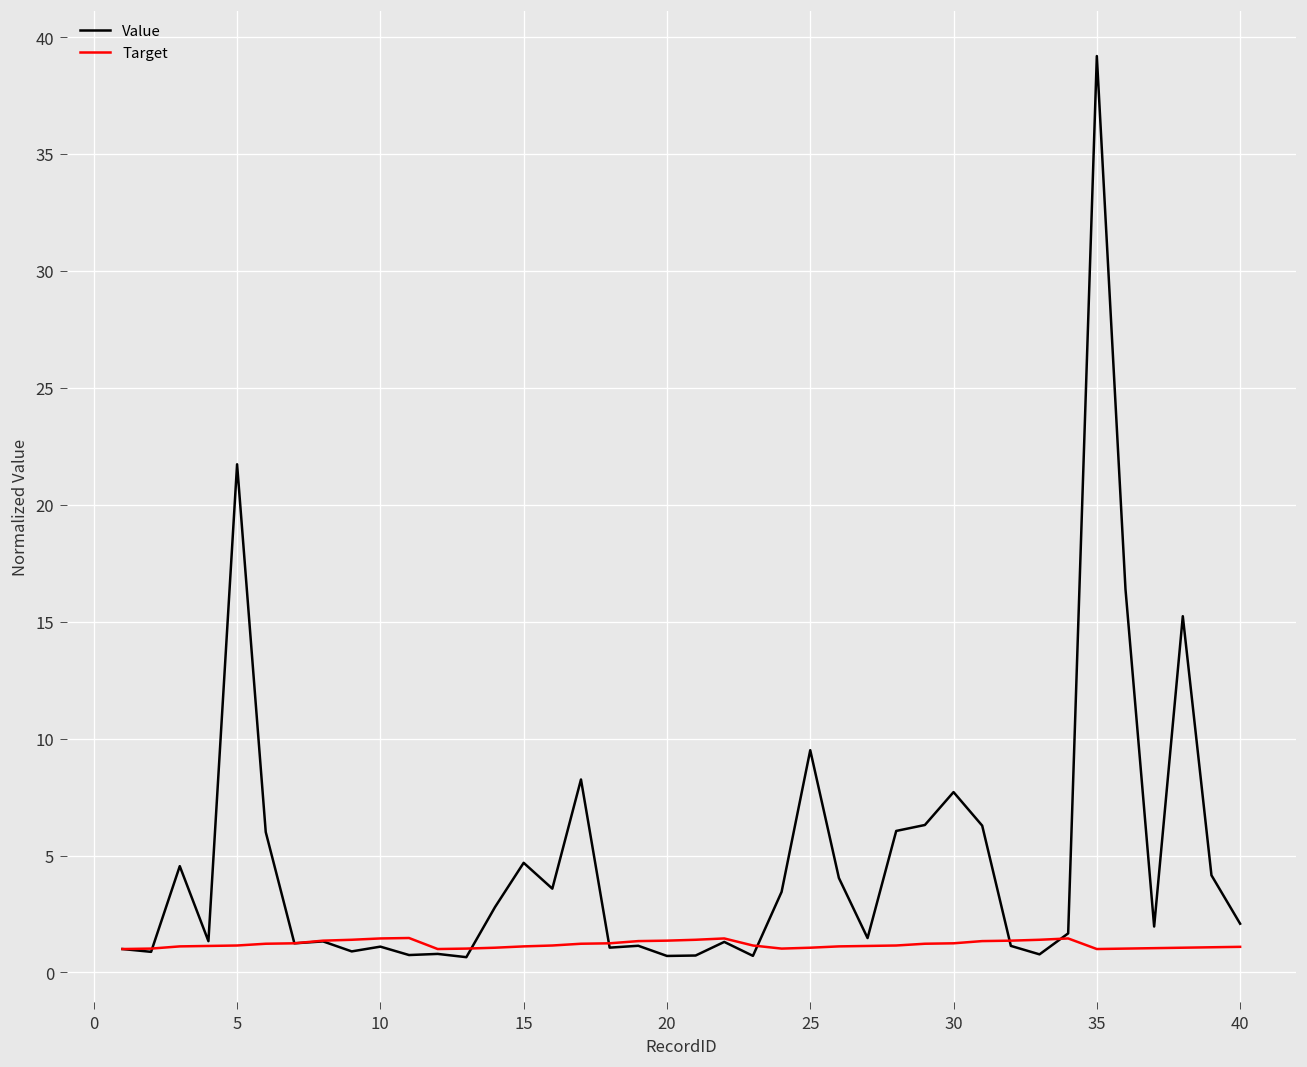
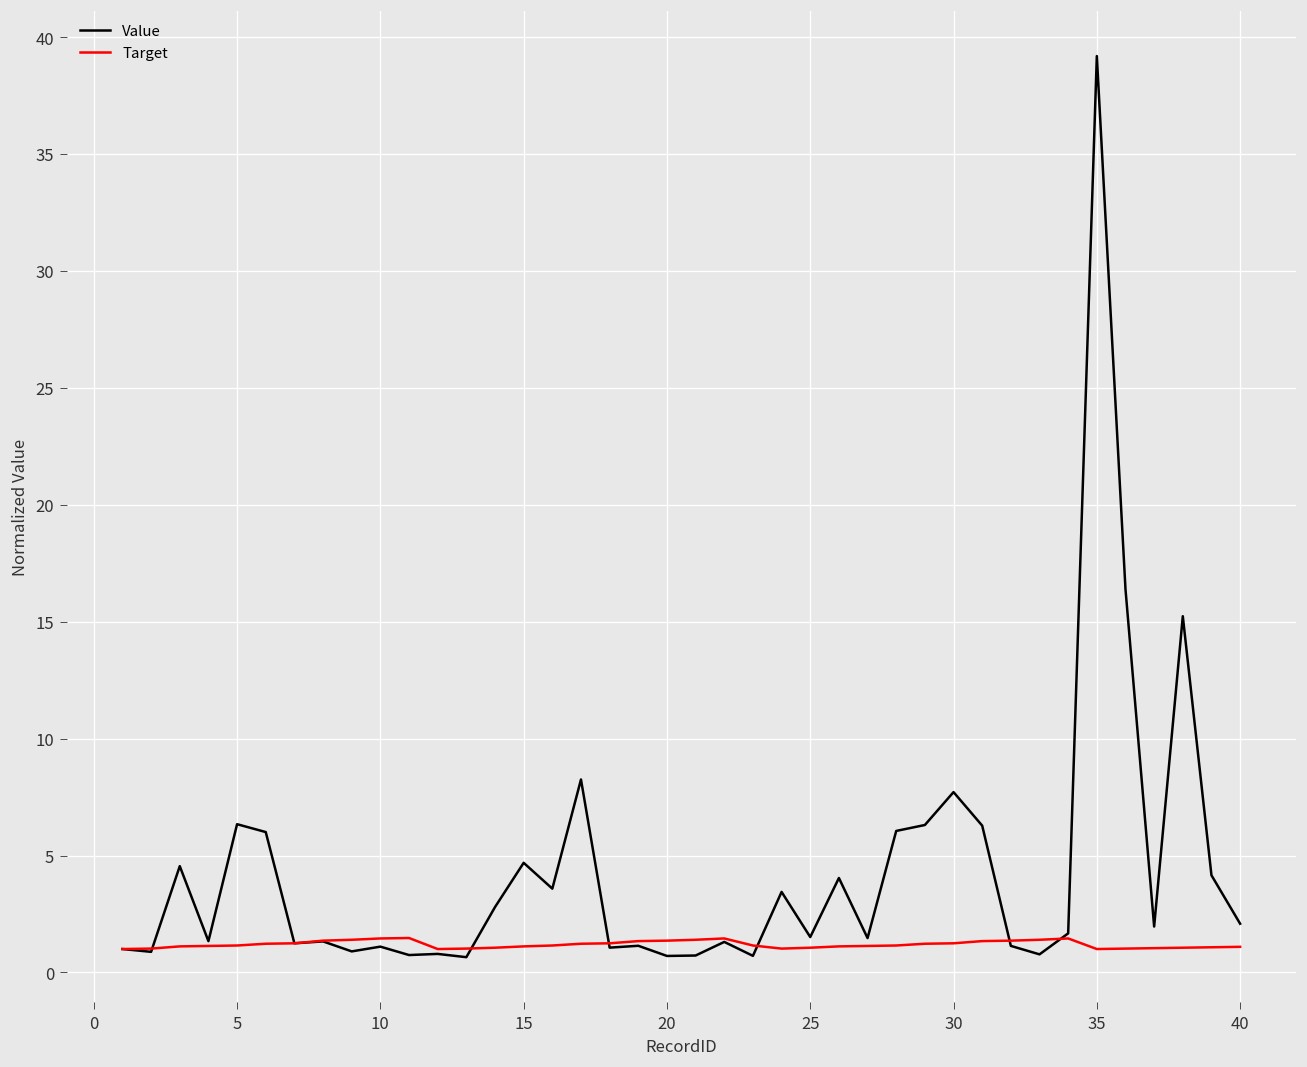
Value, 5: 21.7 -> 6.3
Value, 25: 9.5 -> 1.5
